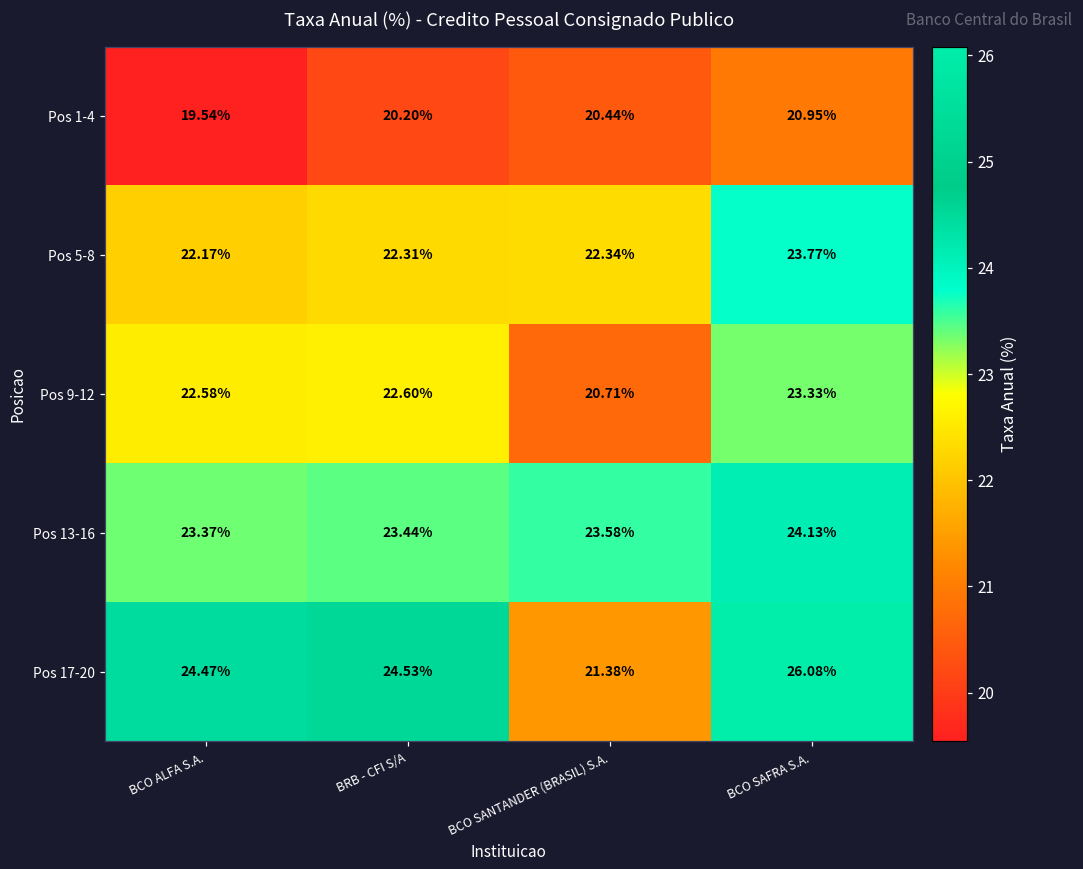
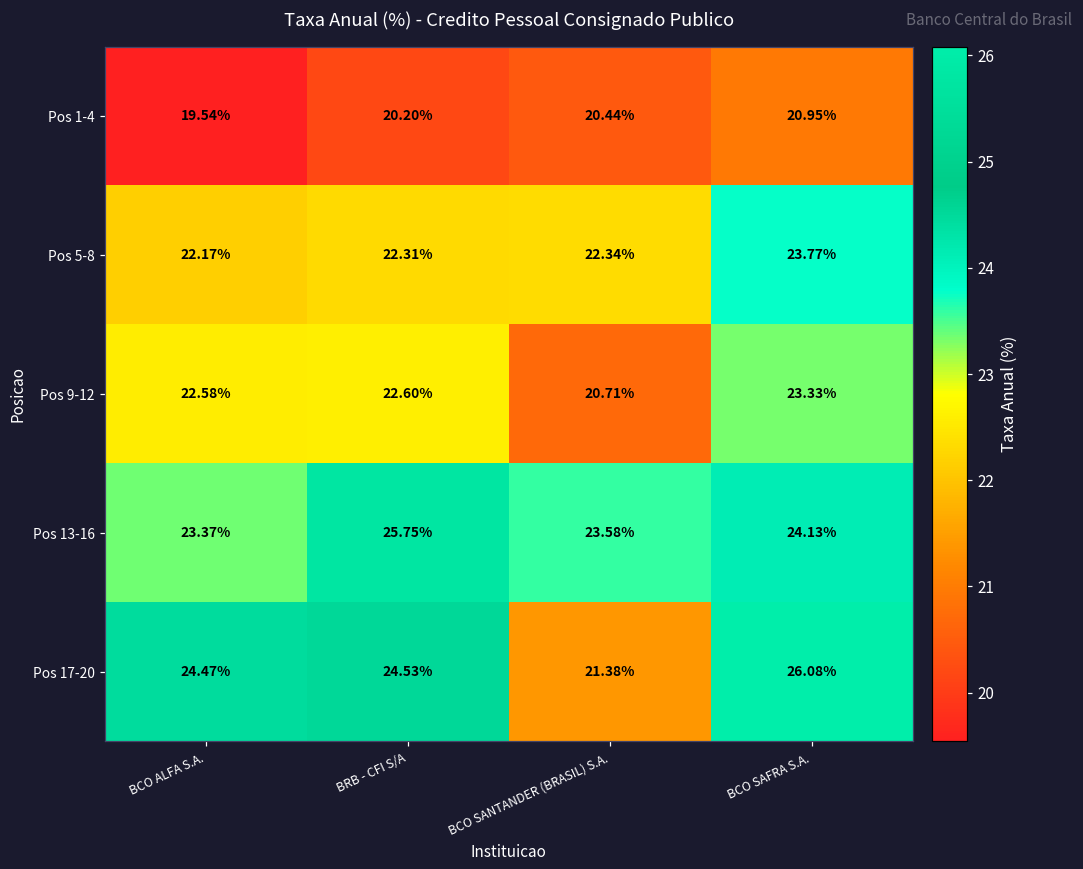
Pos 13-16, BRB - CFI S/A: 23.44% -> 25.75%
